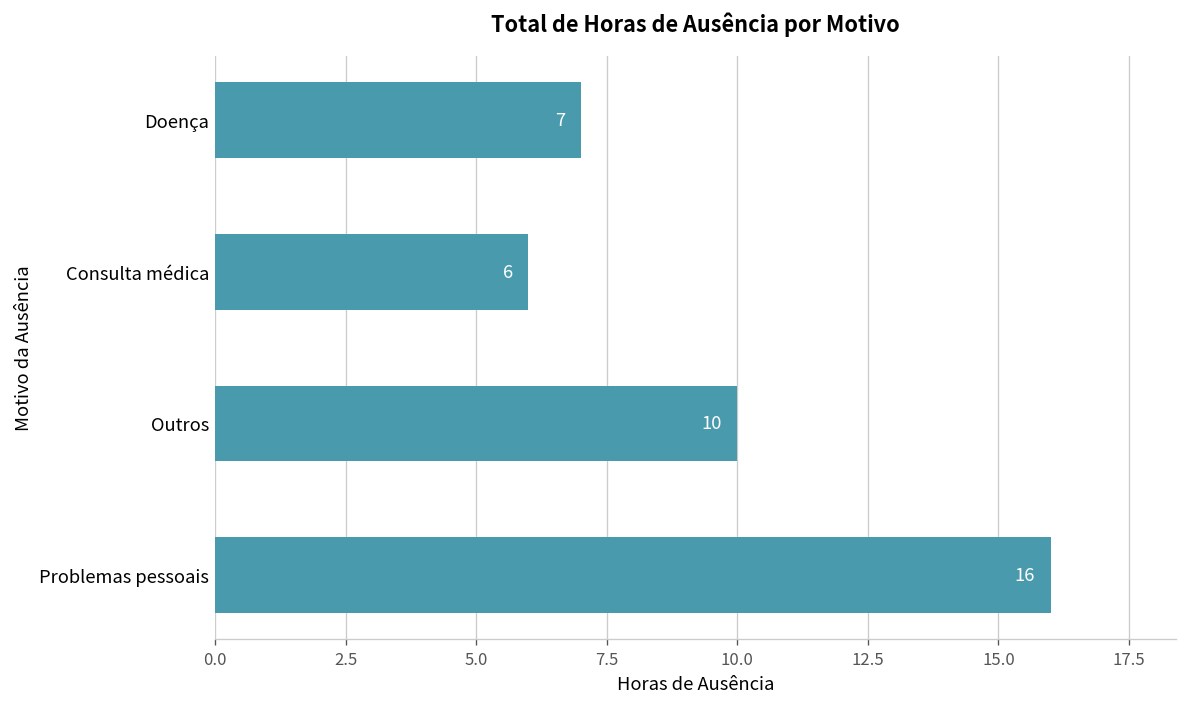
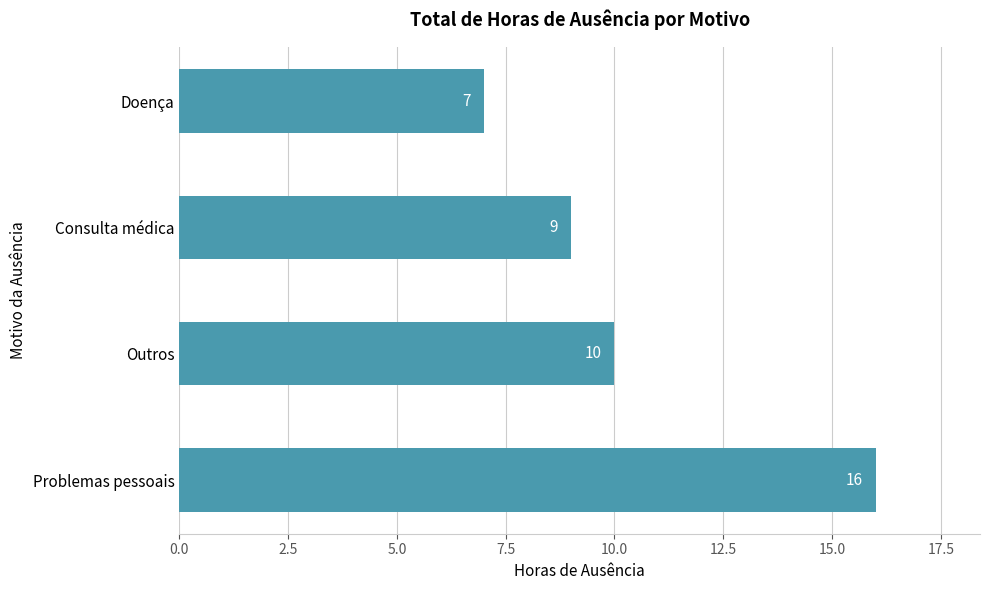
Consulta médica: 6 -> 9
